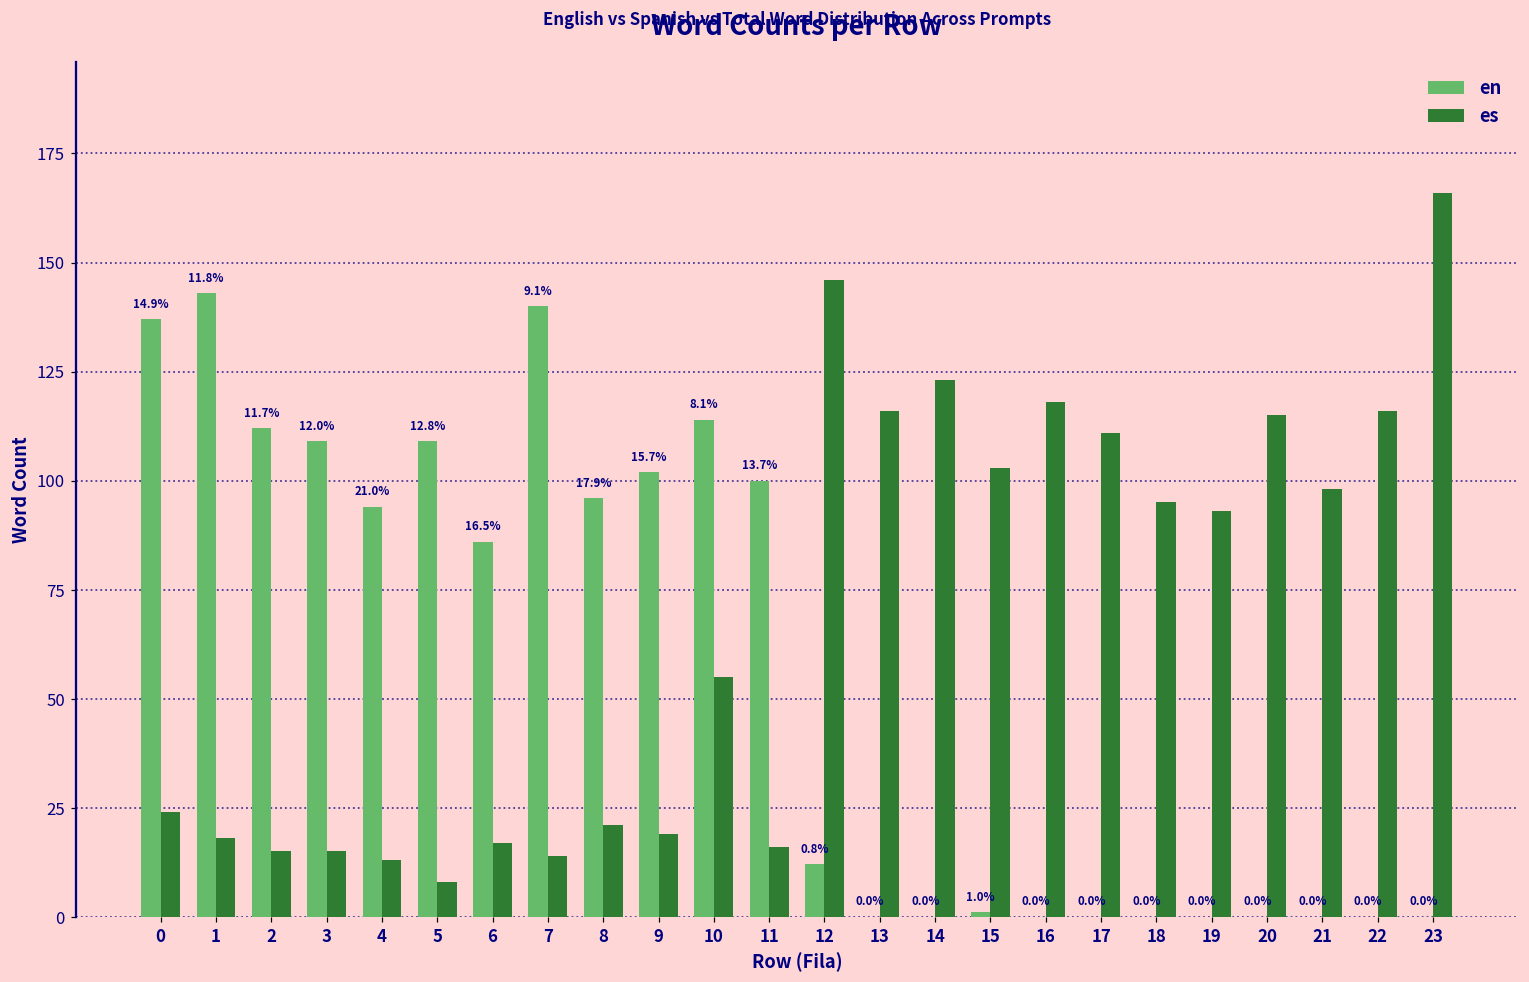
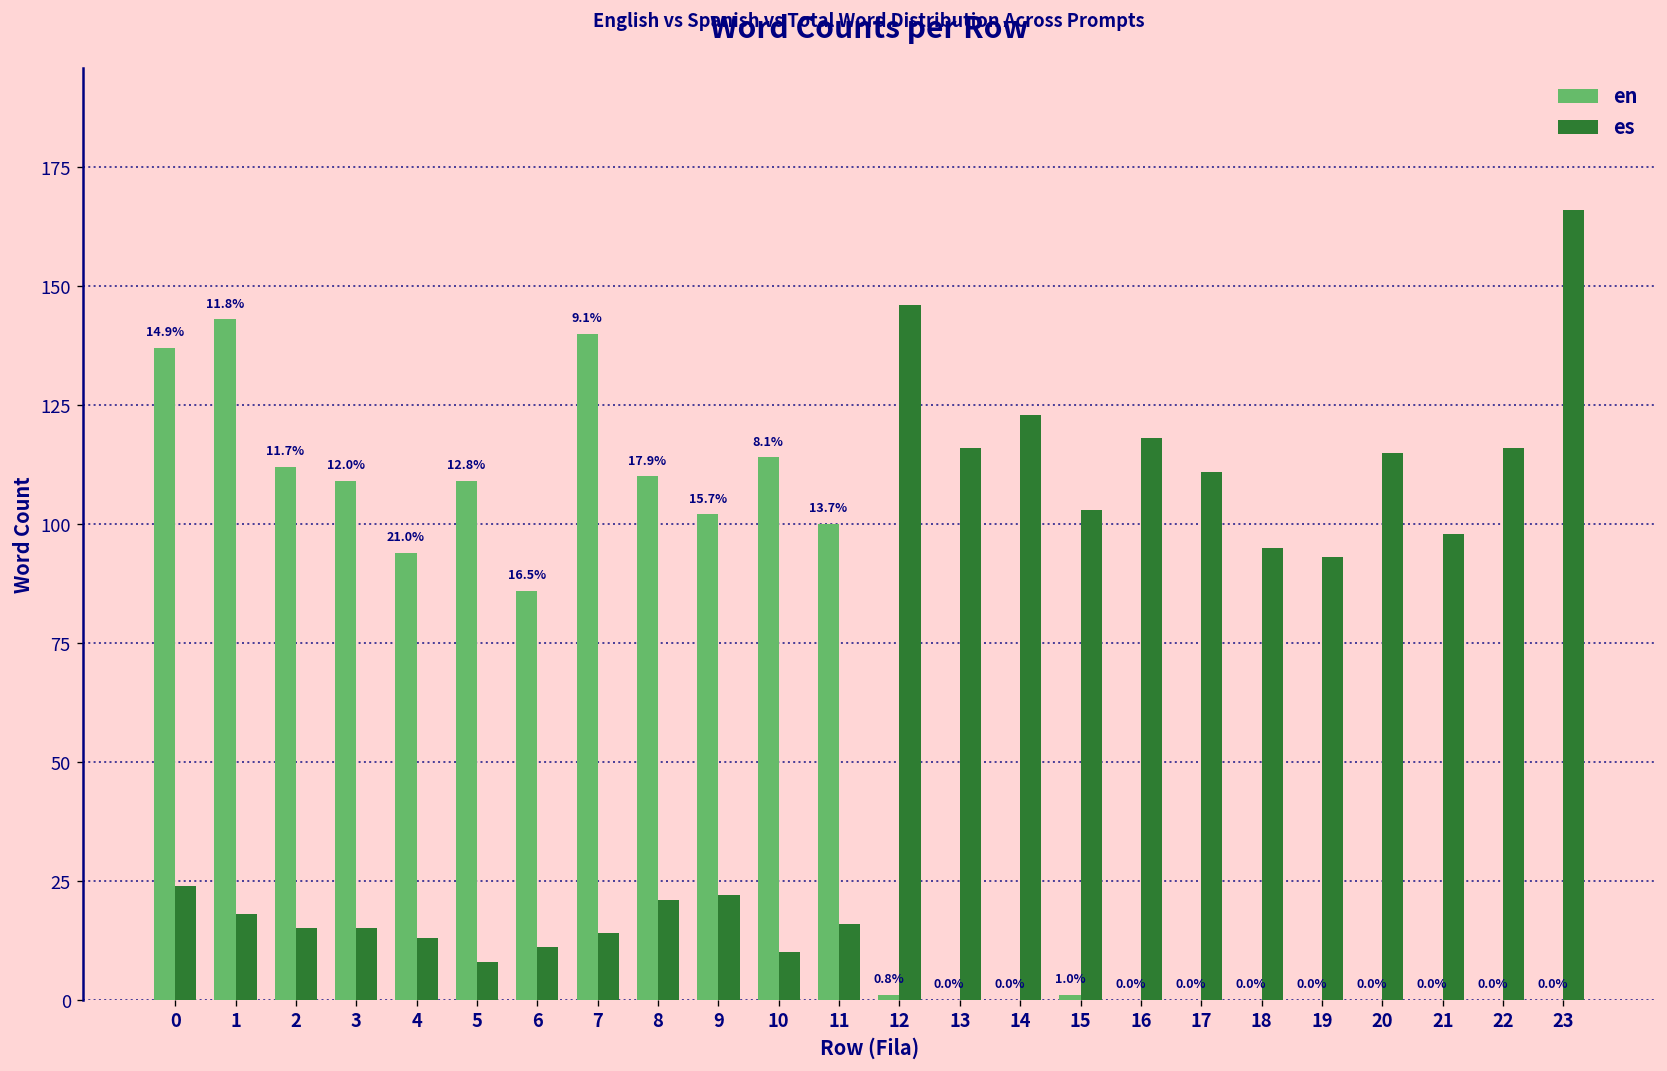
es, 6: 17 -> 11
en, 8: 96 -> 110
es, 9: 19 -> 22
es, 10: 55 -> 10
en, 12: 12 -> 1
